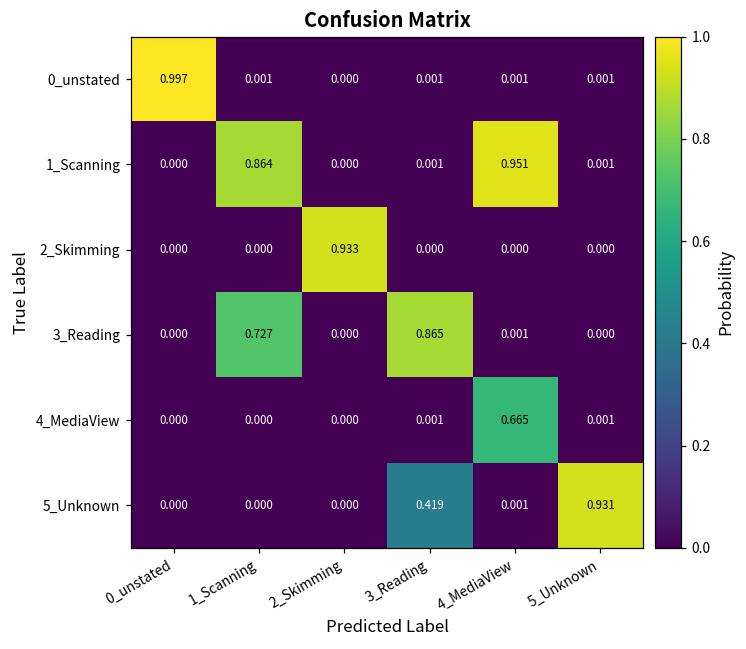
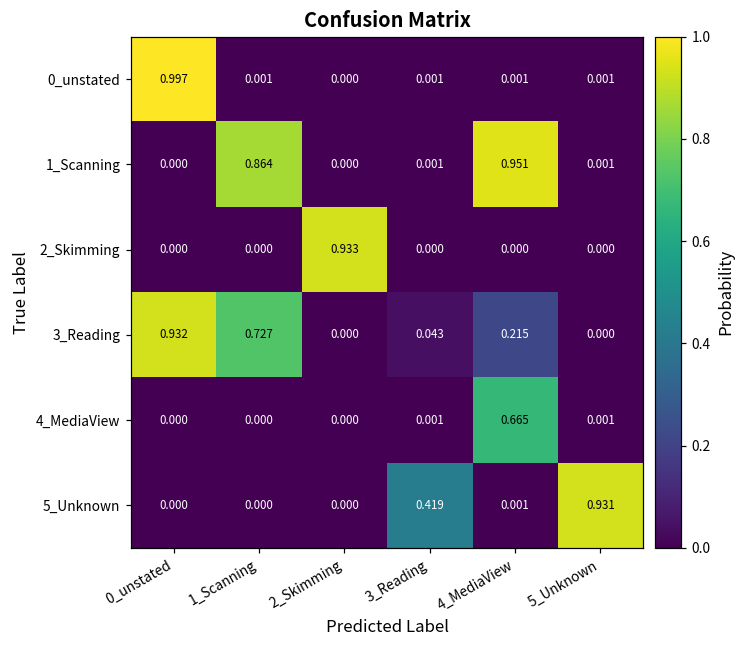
3_Reading, 0_unstated: 0.000 -> 0.932
3_Reading, 3_Reading: 0.865 -> 0.043
3_Reading, 4_MediaView: 0.001 -> 0.215
